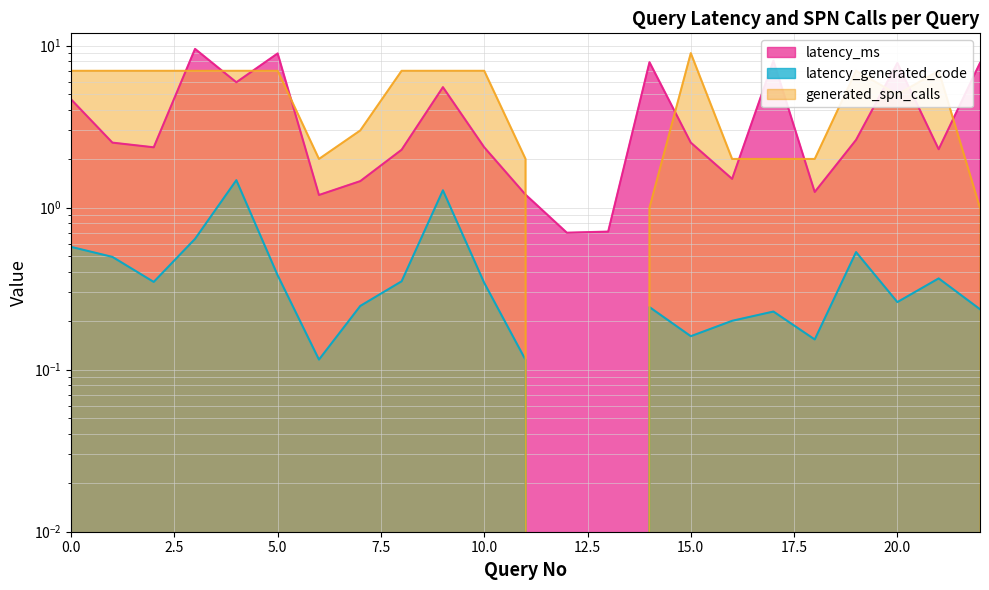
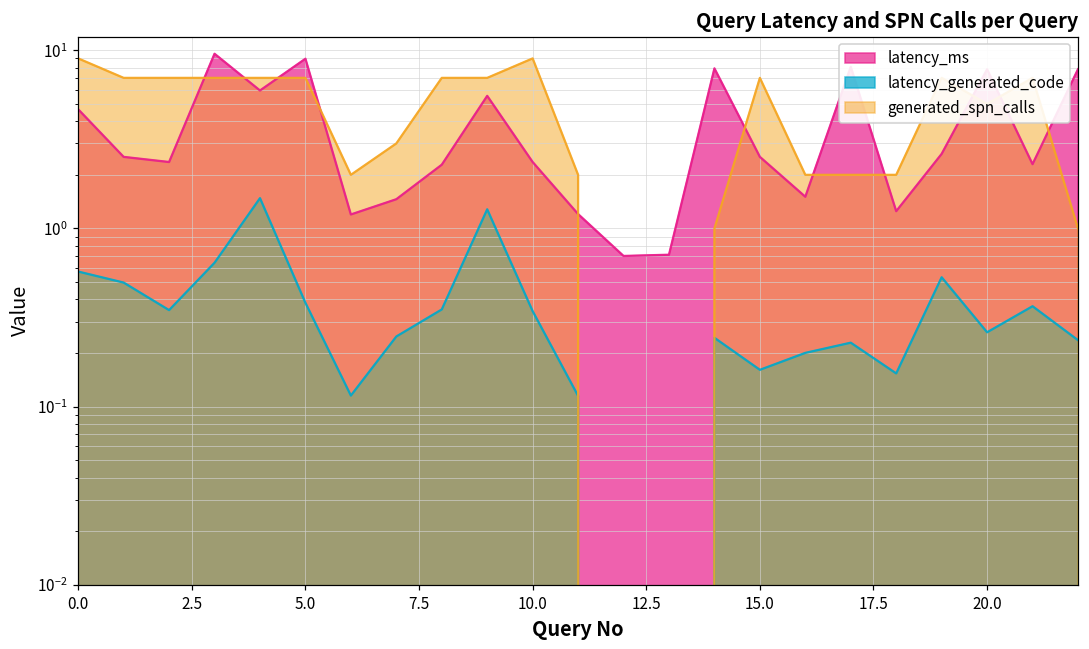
generated_spn_calls, 0.0: 7 -> 9
generated_spn_calls, 10.0: 7 -> 9
generated_spn_calls, 15.0: 9 -> 7
